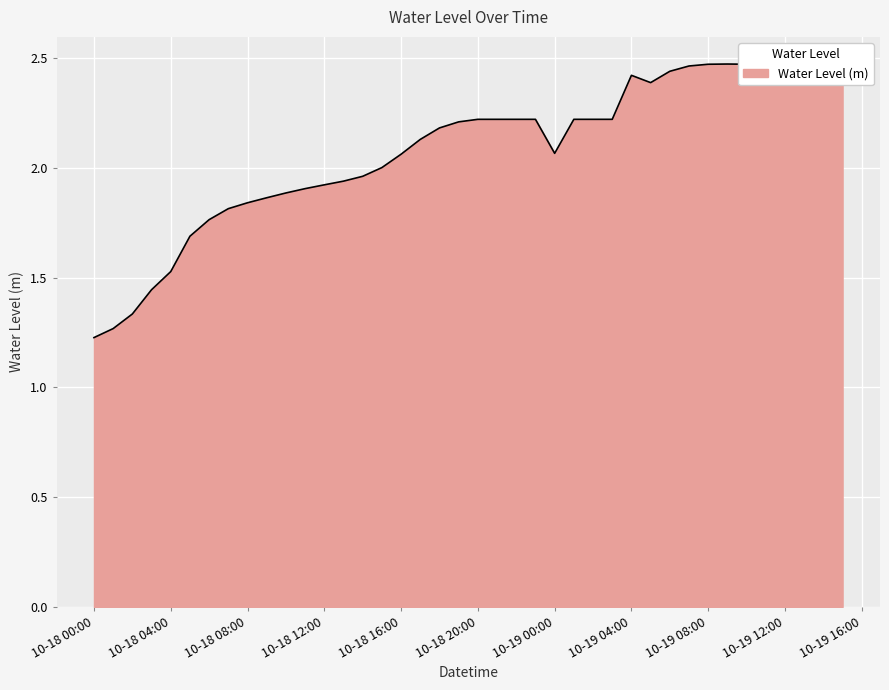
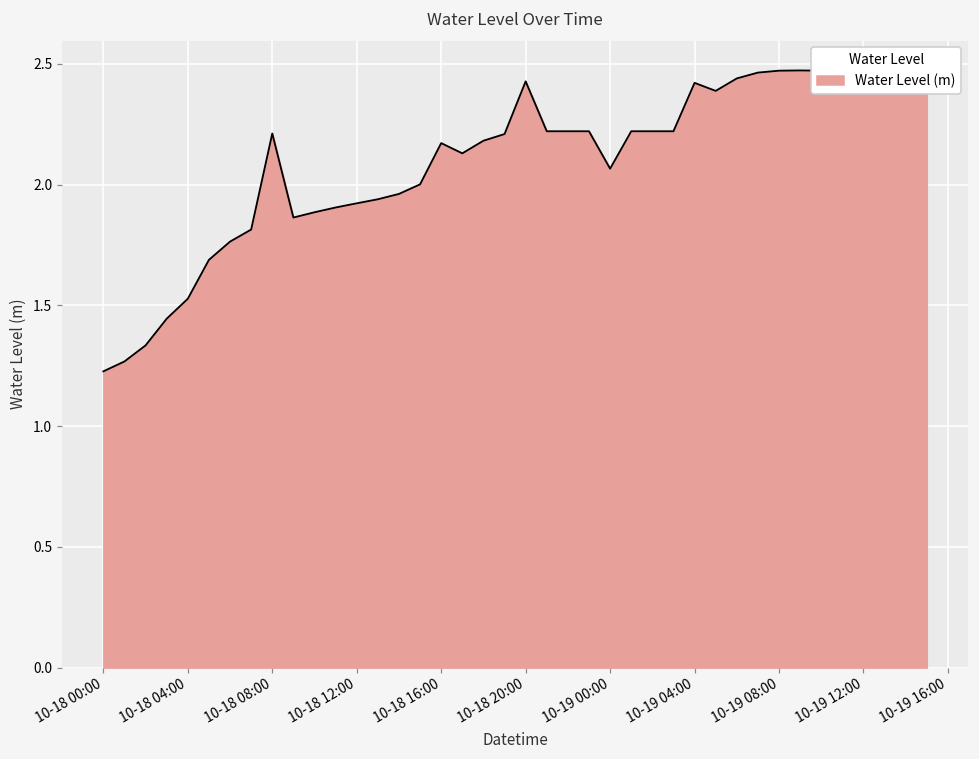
10-18 08:00: 1.84 -> 2.21
10-18 16:00: 2.06 -> 2.17
10-18 20:00: 2.22 -> 2.43
